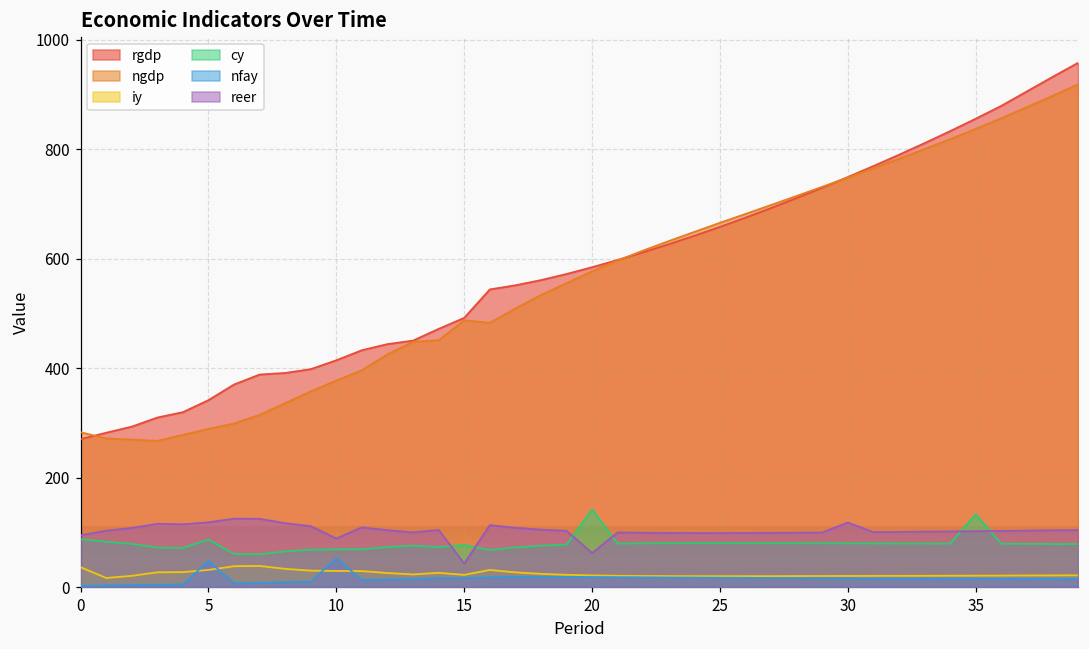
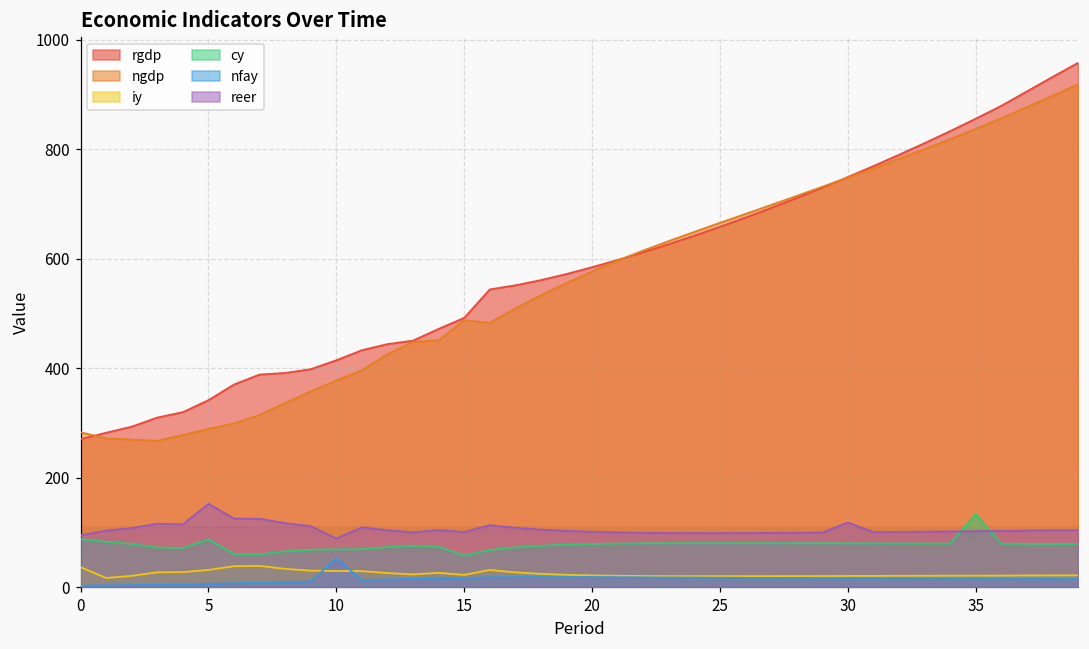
nfay, 5: 50 -> 10
reer, 5: 120 -> 150
cy, 15: 80 -> 60
reer, 15: 40 -> 100
cy, 20: 140 -> 80
reer, 20: 60 -> 100
